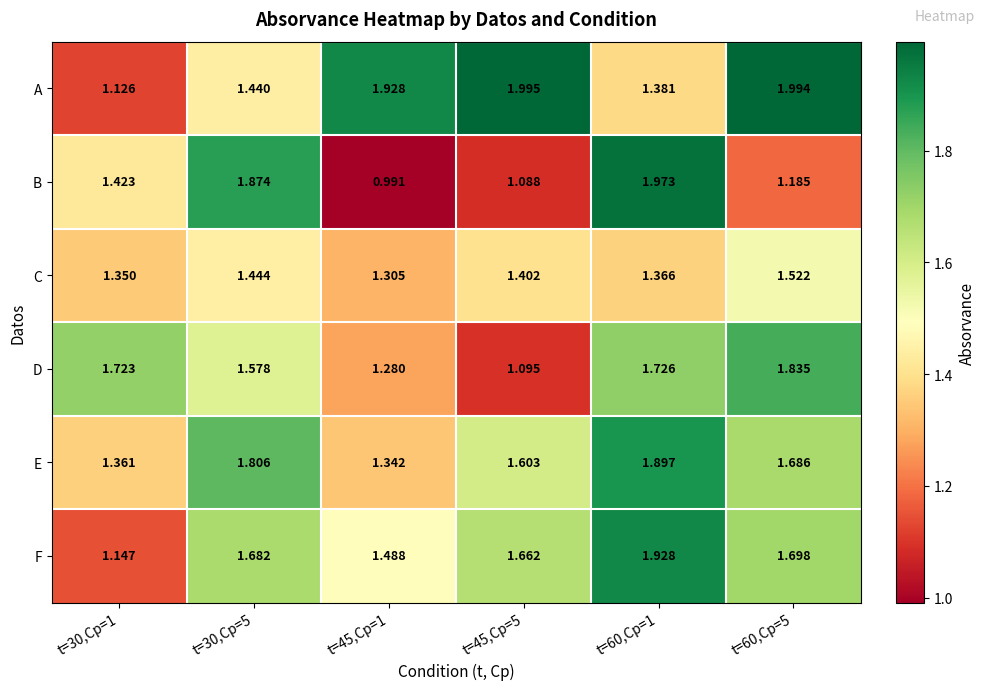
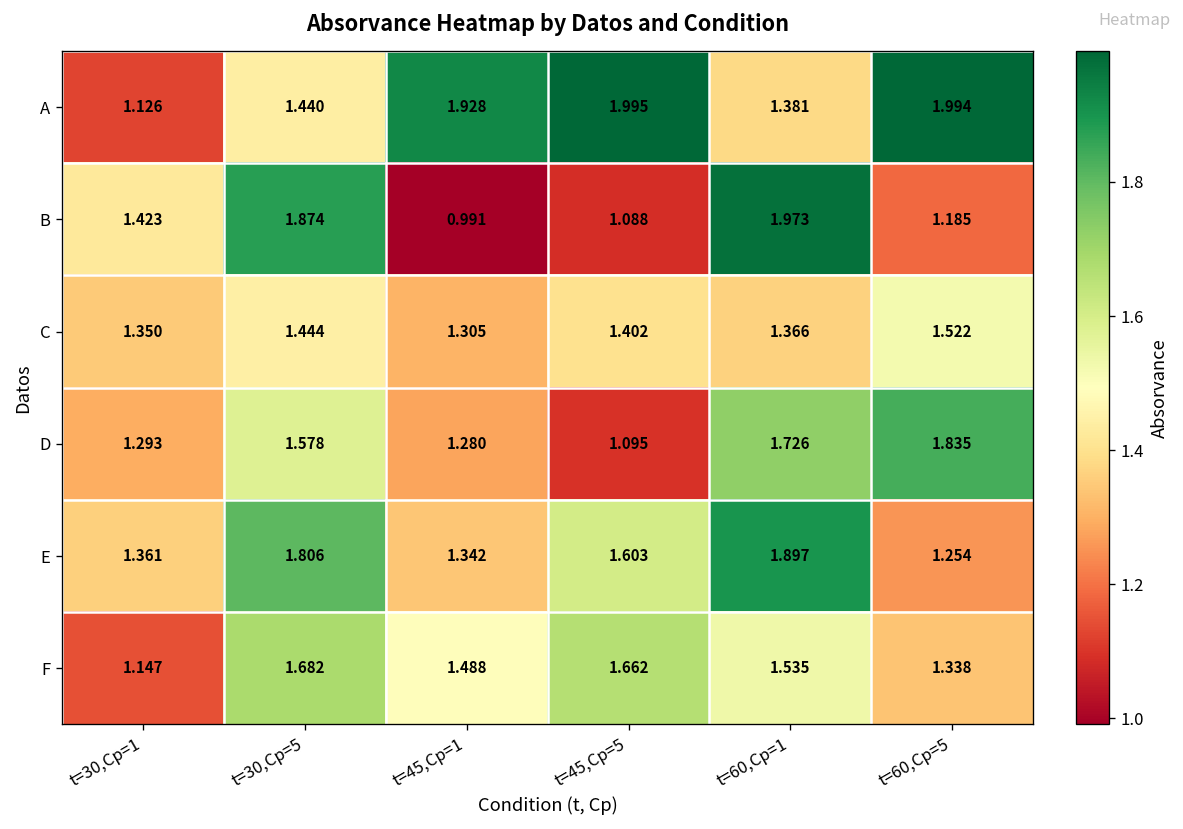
D, t=30,Cp=1: 1.723 -> 1.293
E, t=60,Cp=5: 1.686 -> 1.254
F, t=60,Cp=1: 1.928 -> 1.535
F, t=60,Cp=5: 1.698 -> 1.338
